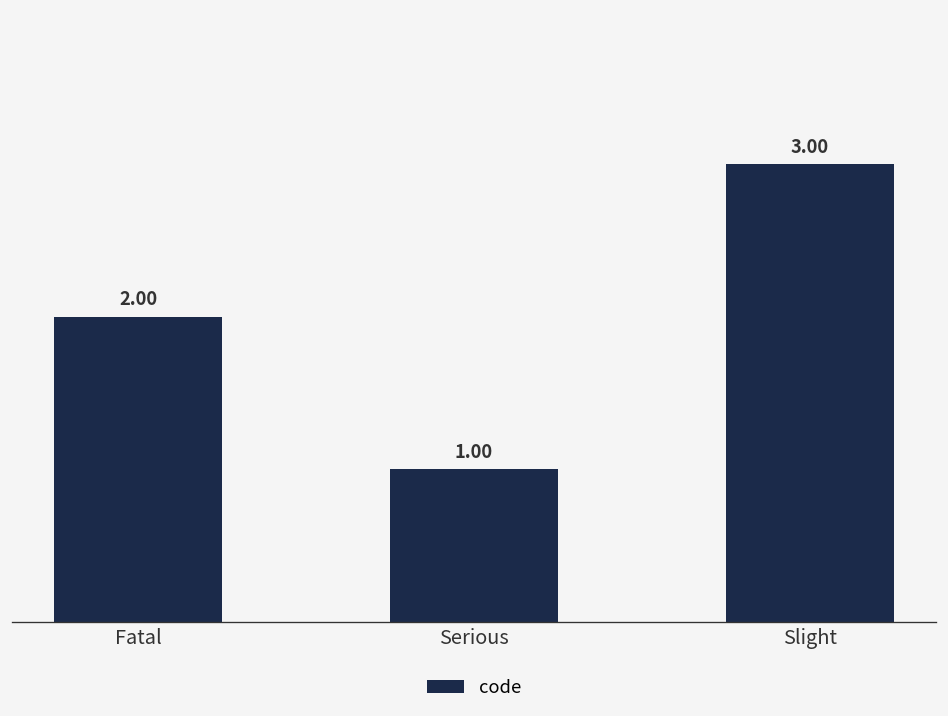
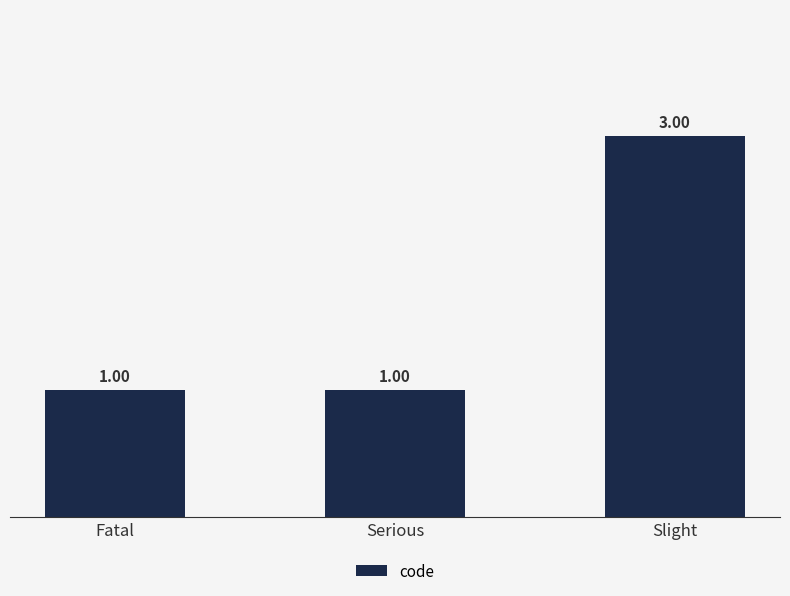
Fatal: 2.00 -> 1.00
